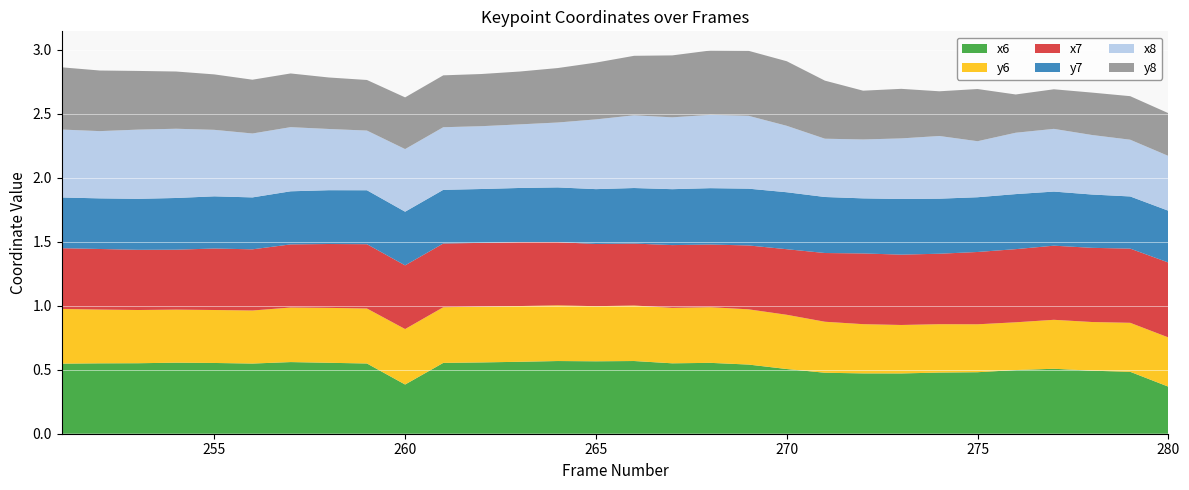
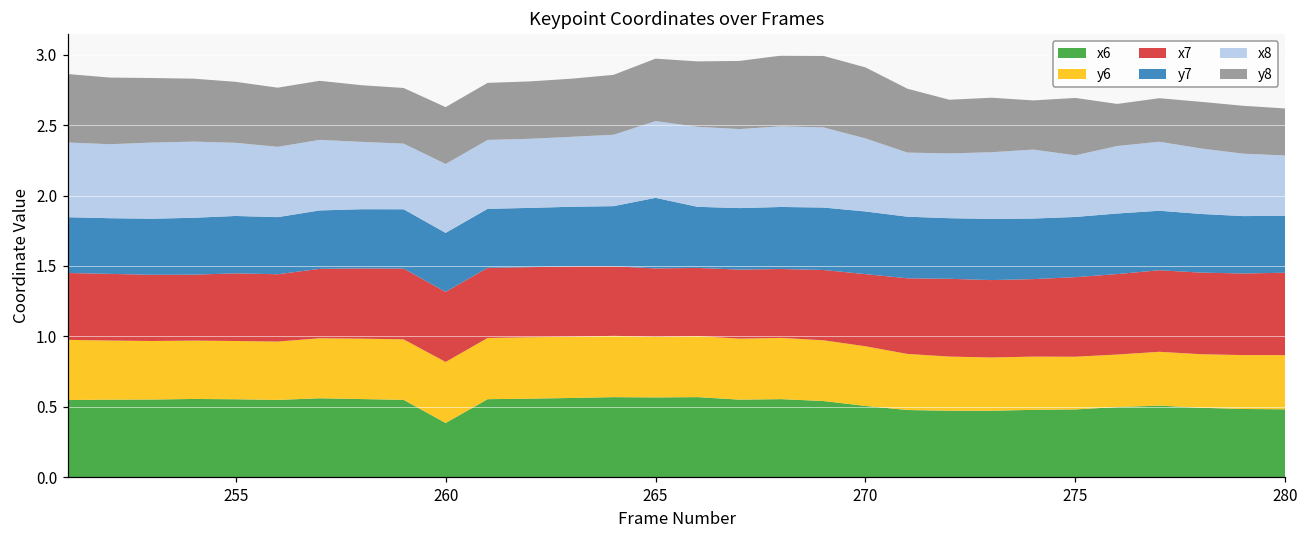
y7, 265: 0.43 -> 0.50
x6, 280: 0.37 -> 0.48
